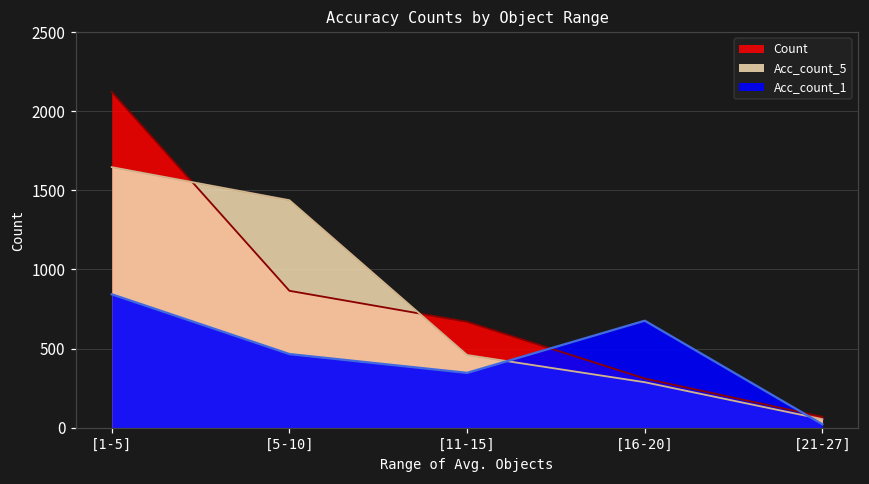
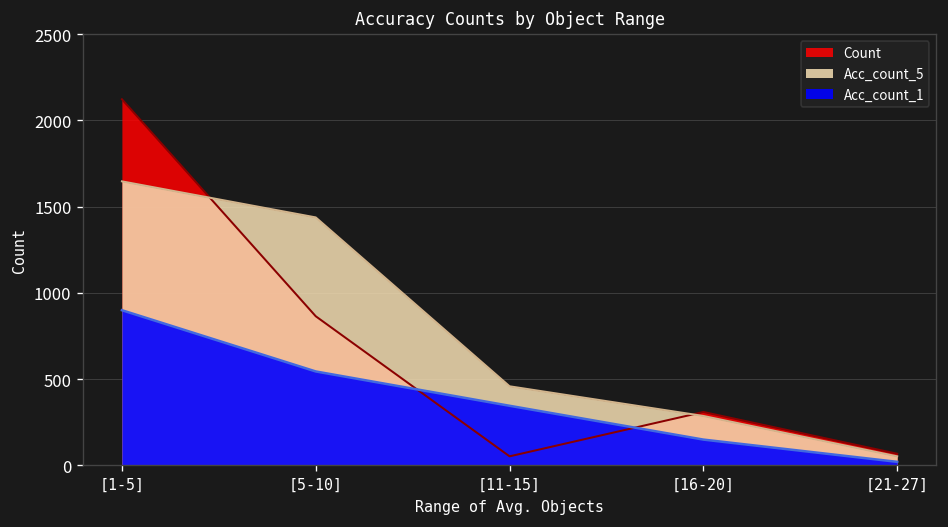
Acc_count_1, [1-5]: 840 -> 900
Acc_count_1, [5-10]: 470 -> 550
Count, [11-15]: 670 -> 50
Acc_count_1, [16-20]: 680 -> 150
